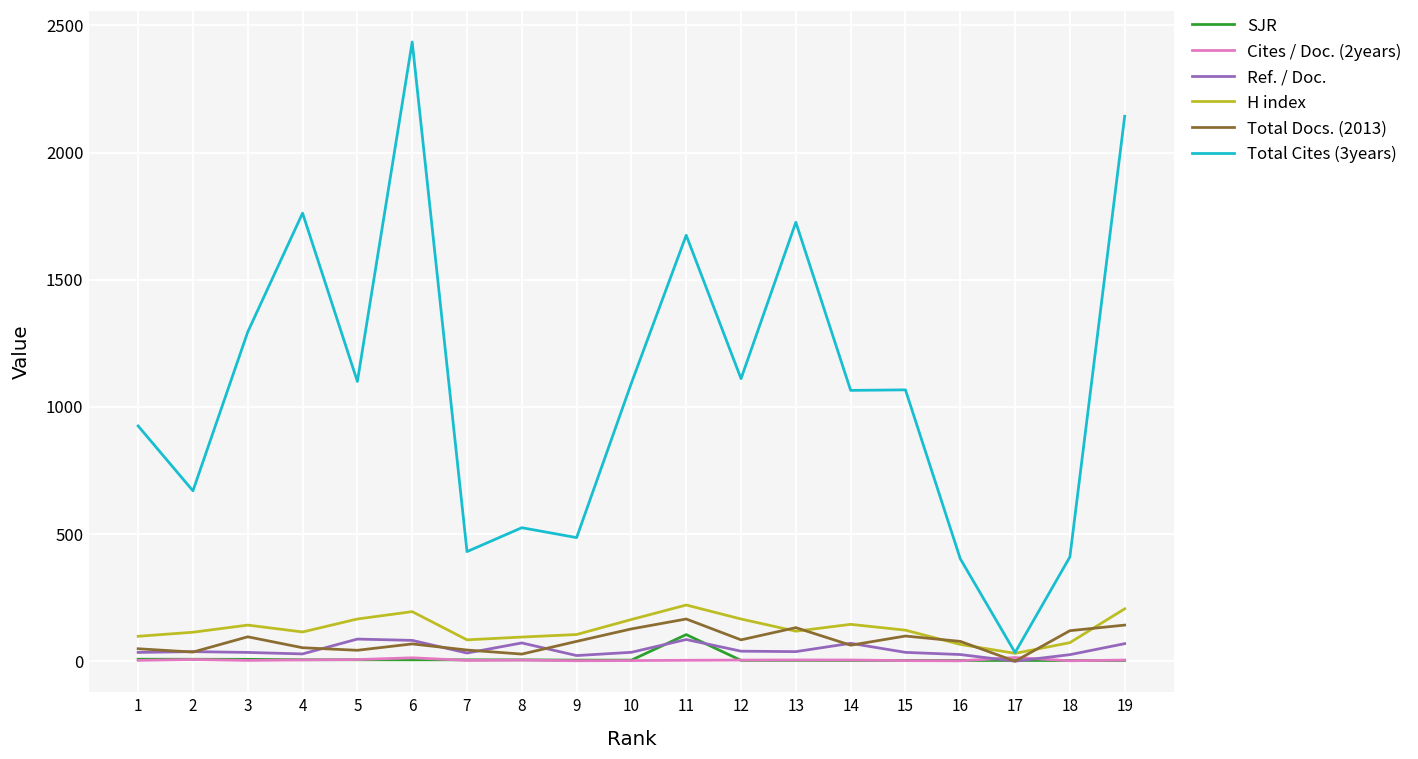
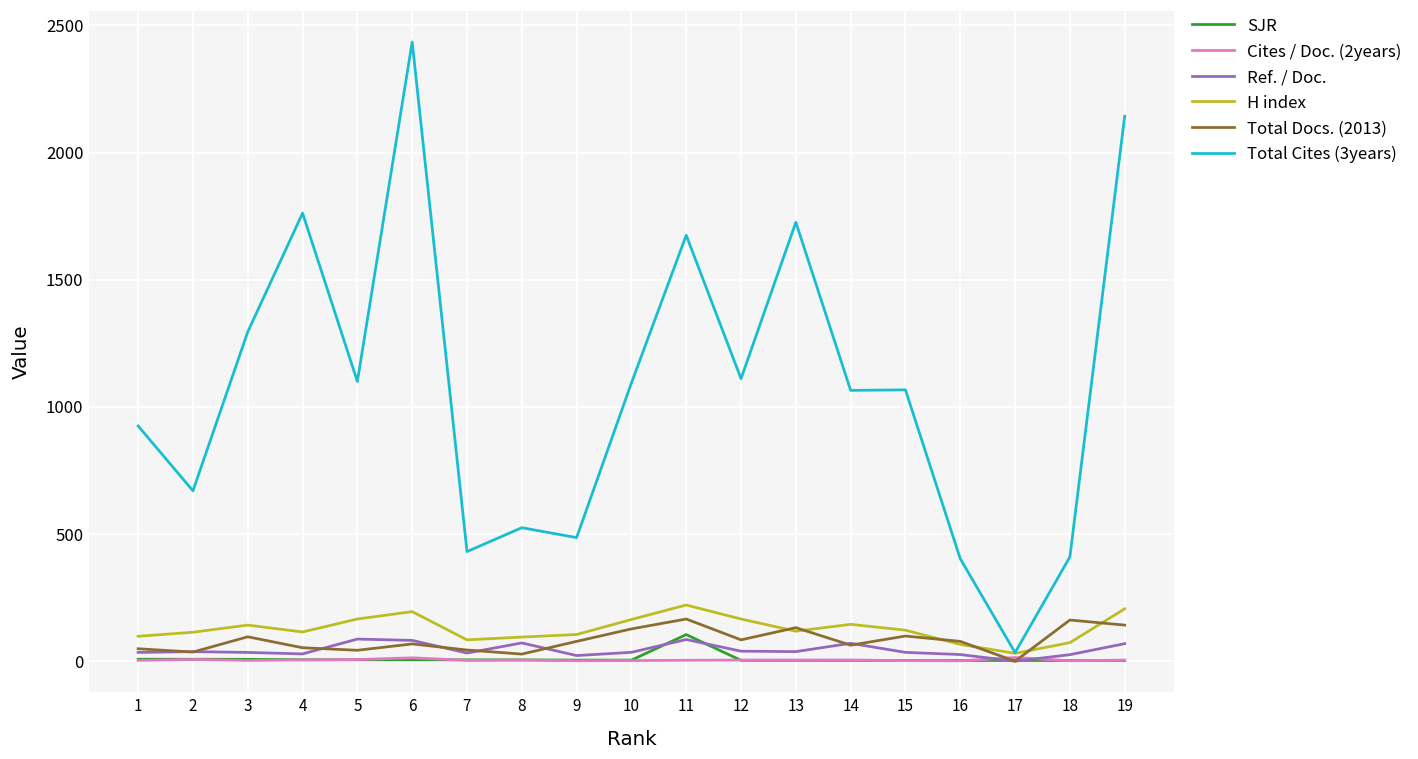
Total Docs. (2013), 18: 120 -> 160
